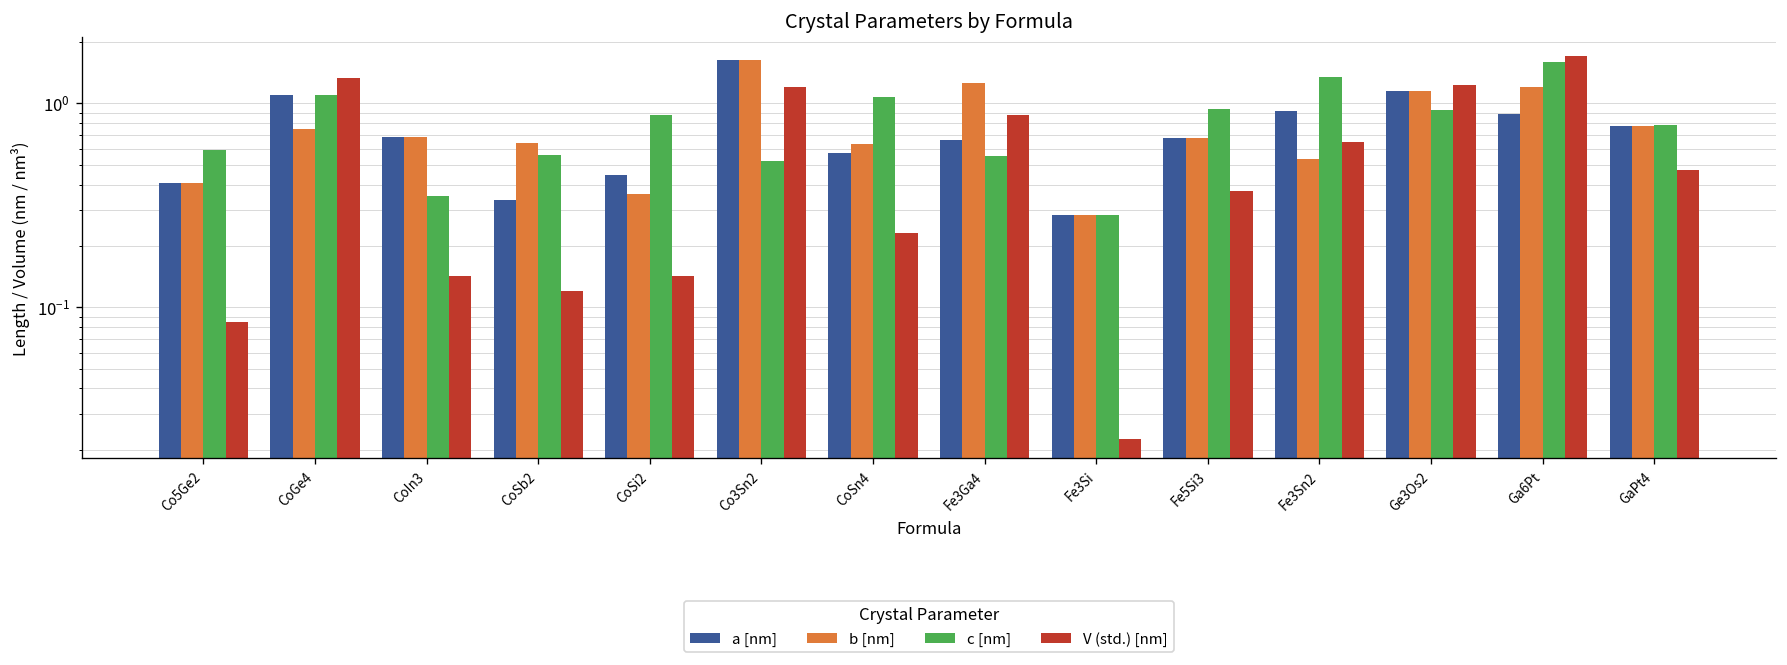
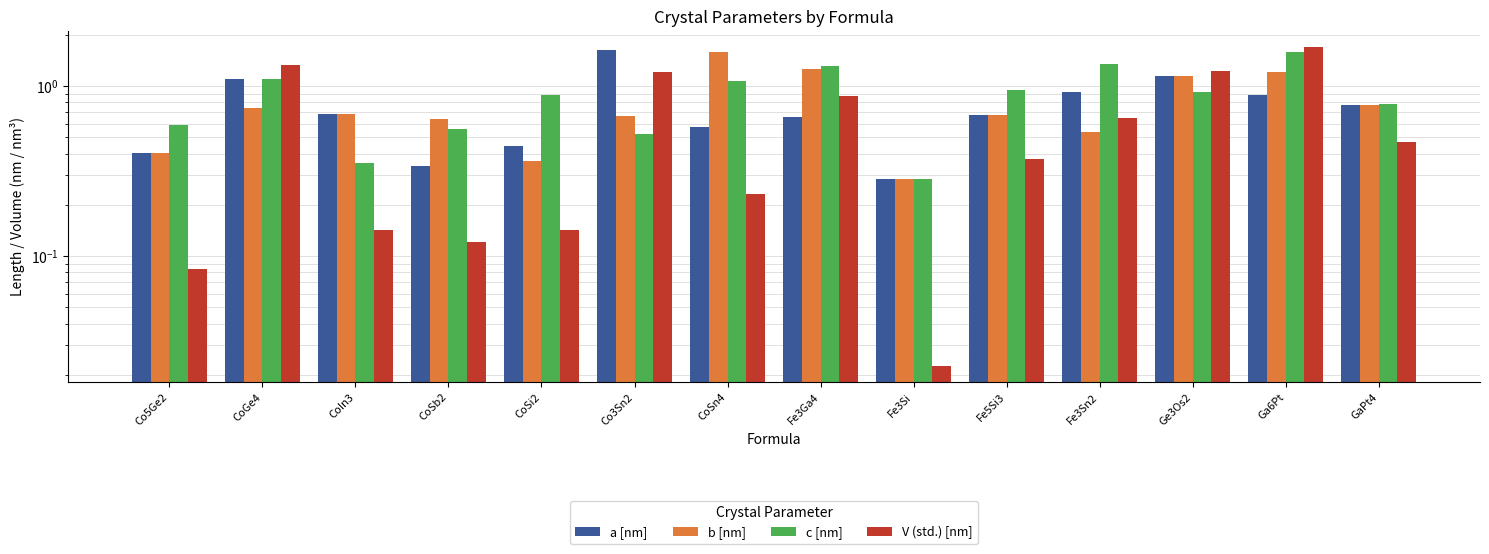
b [nm], Co3Sn2: 1.6 -> 0.66
b [nm], CoSn4: 0.63 -> 1.6
c [nm], Fe3Ga4: 0.55 -> 1.3
